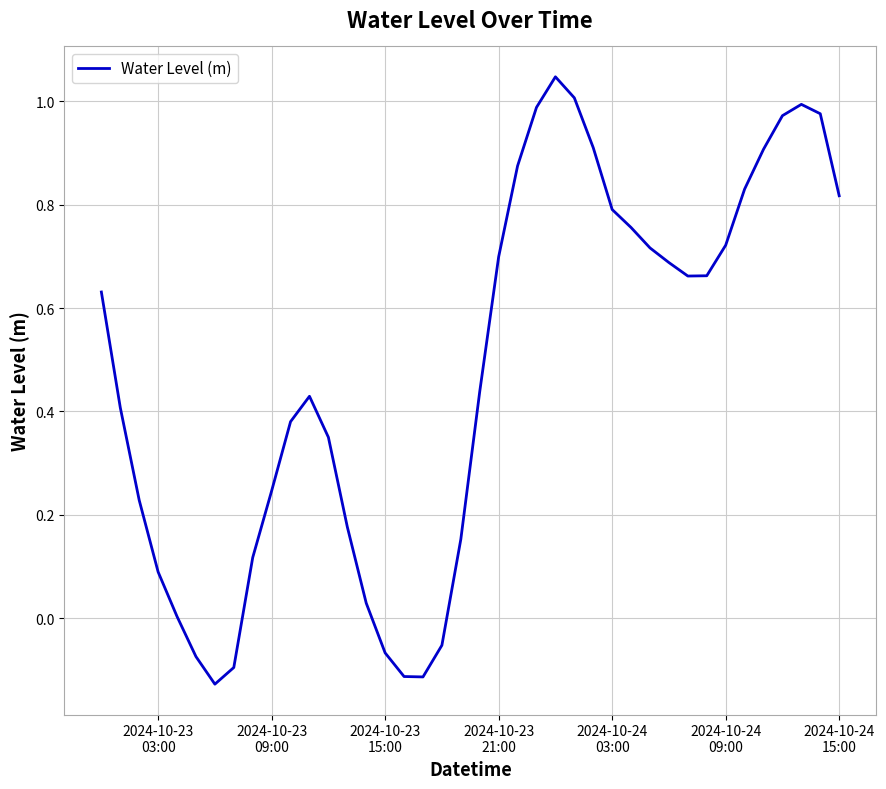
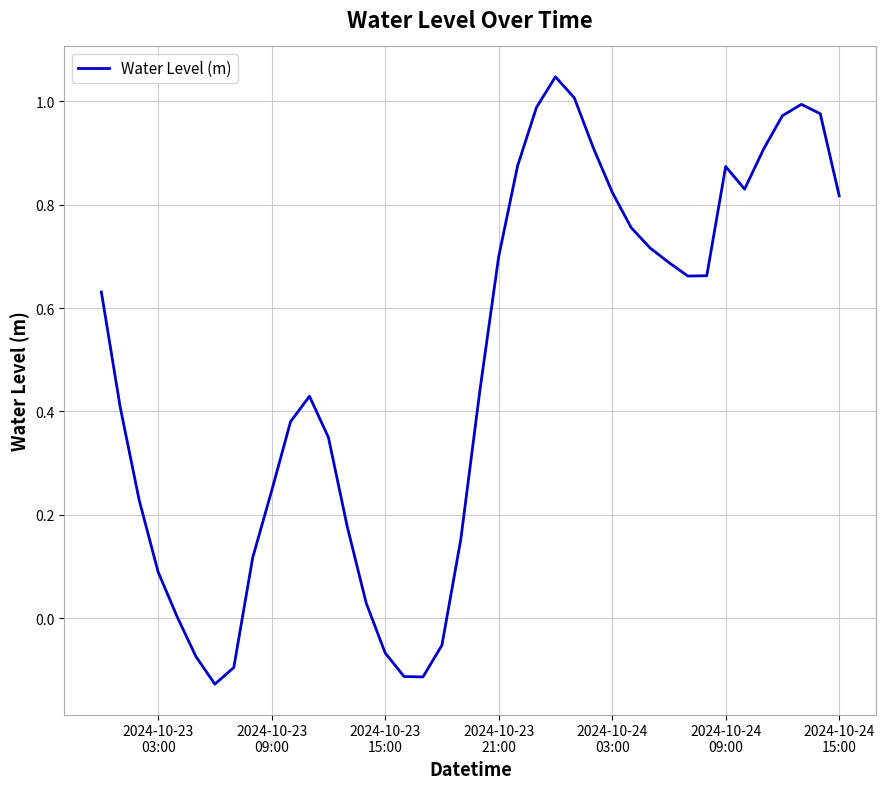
2024-10-24 03:00: 0.79 -> 0.82
2024-10-24 09:00: 0.72 -> 0.87
